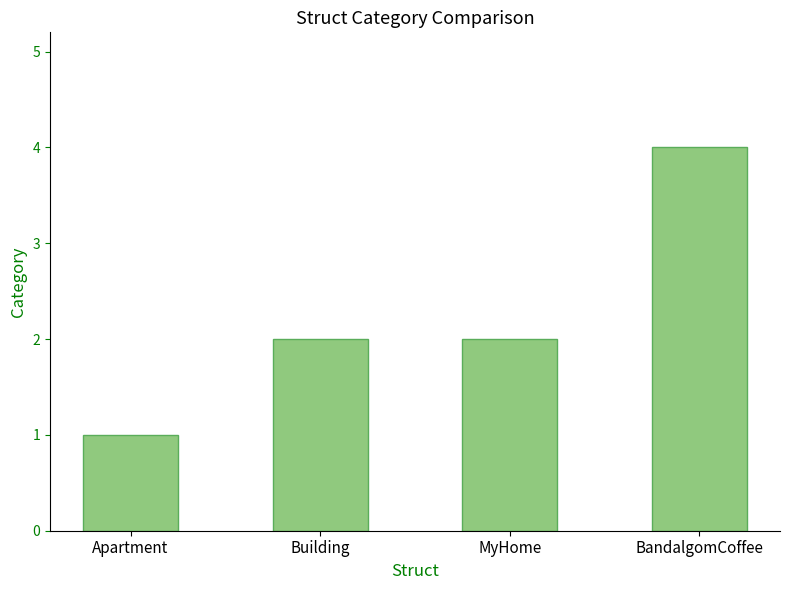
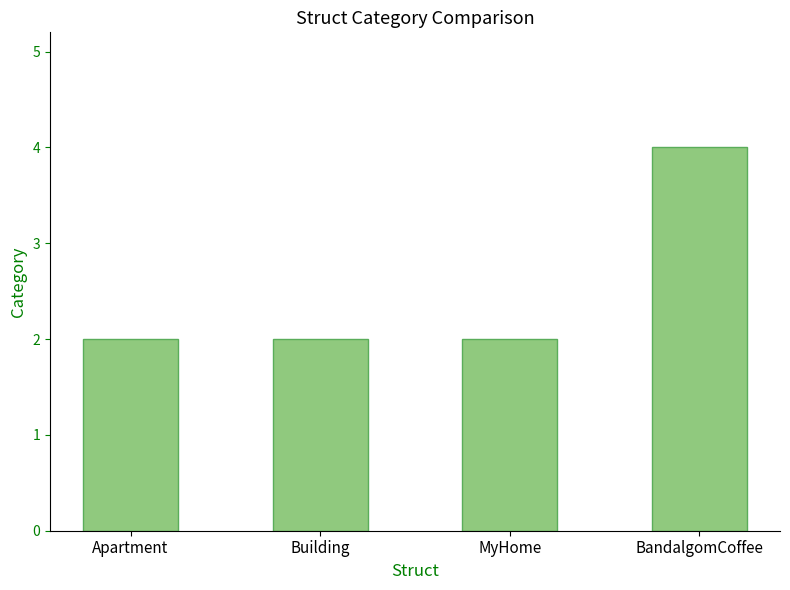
Apartment: 1 -> 2
